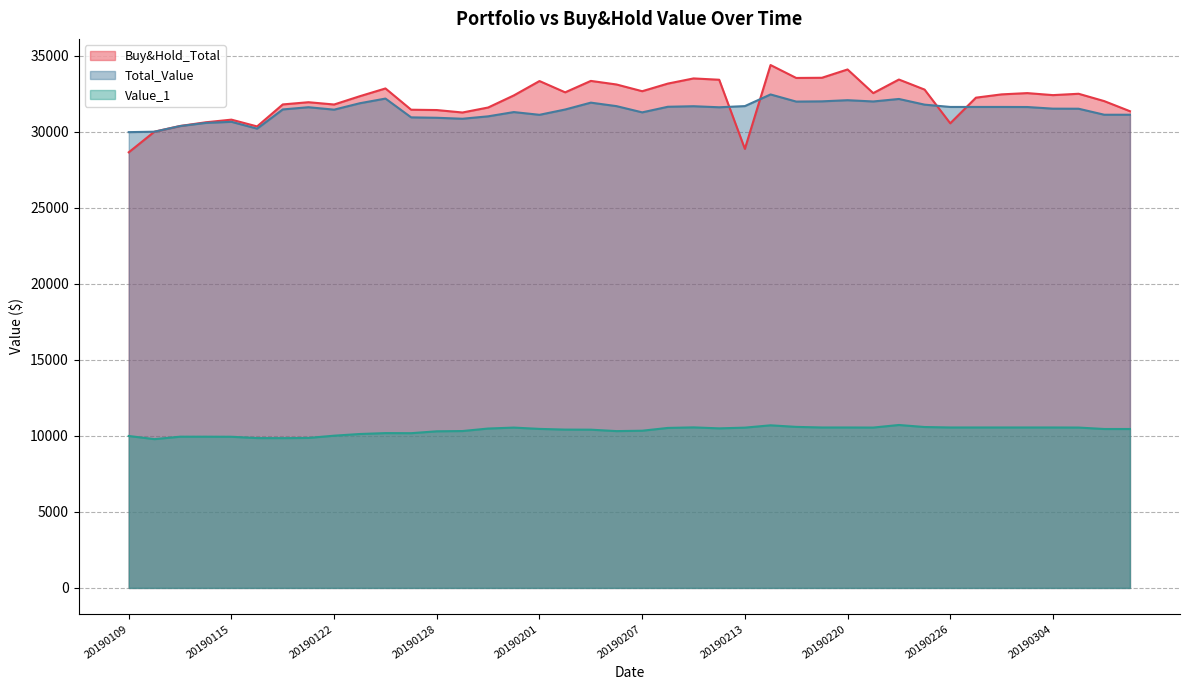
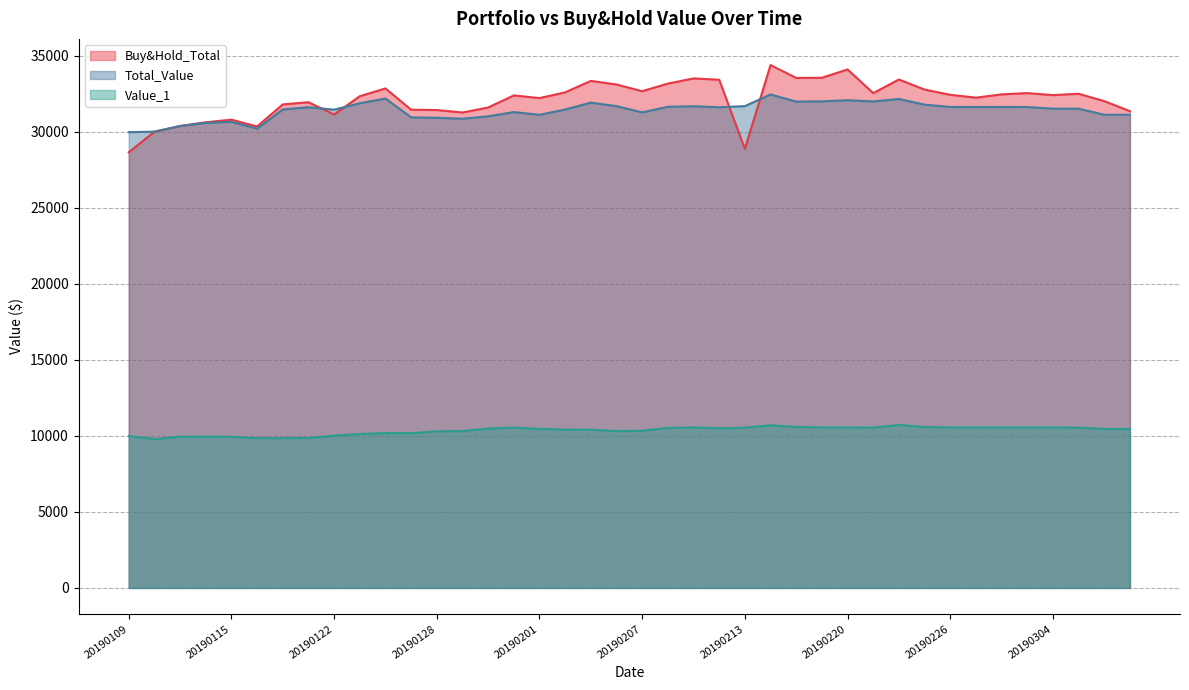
Buy&Hold_Total, 20190122: 31800 -> 31100
Buy&Hold_Total, 20190201: 33300 -> 32200
Buy&Hold_Total, 20190226: 30600 -> 32400
